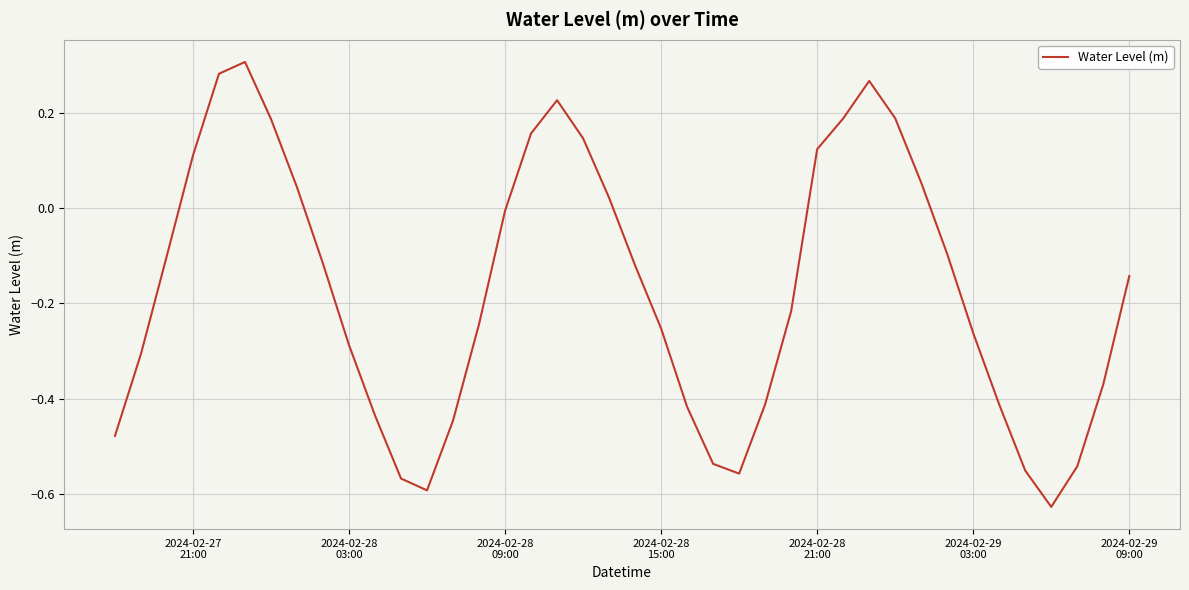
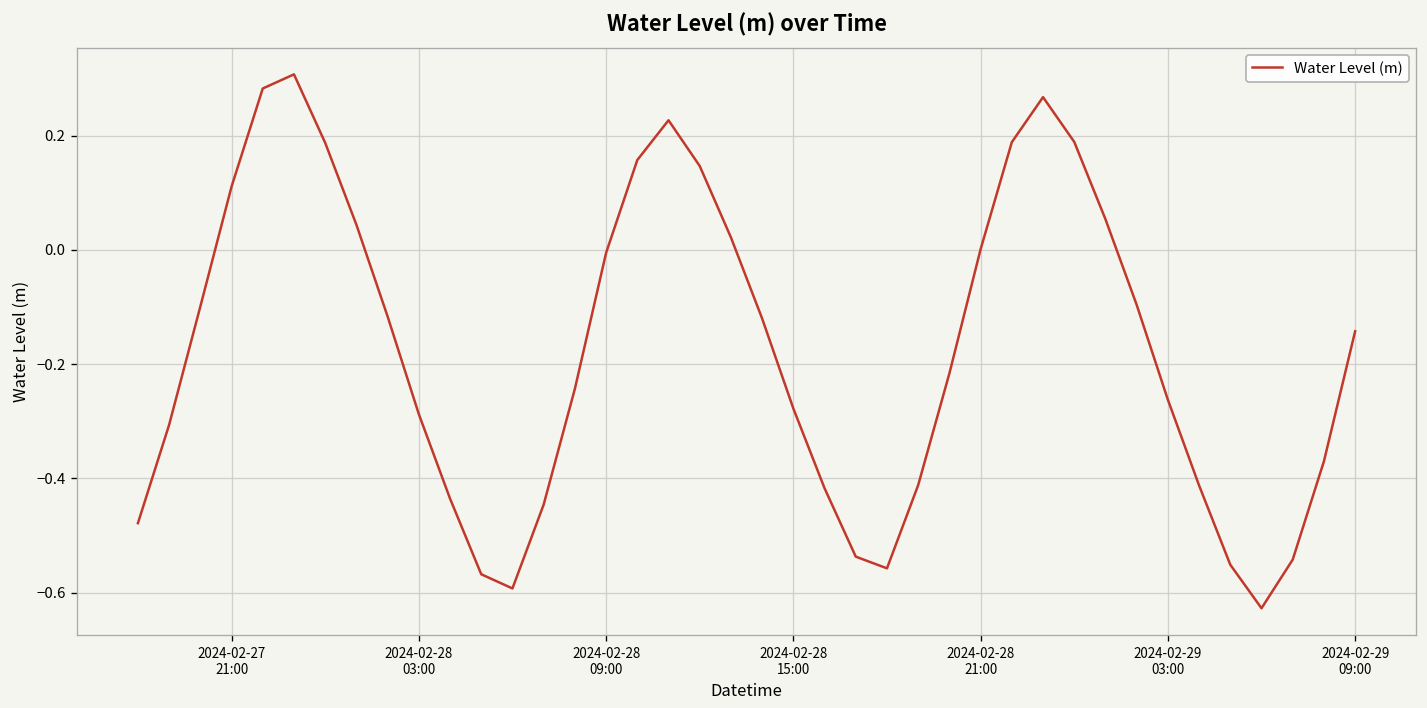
2024-02-28 15:00: -0.25 -> -0.28
2024-02-28 21:00: 0.12 -> 0.00
